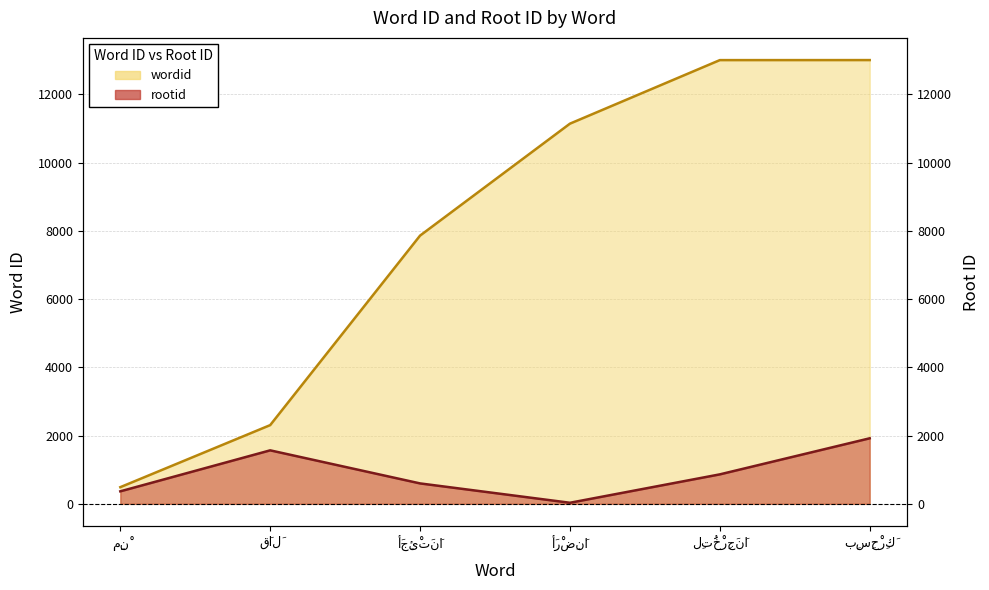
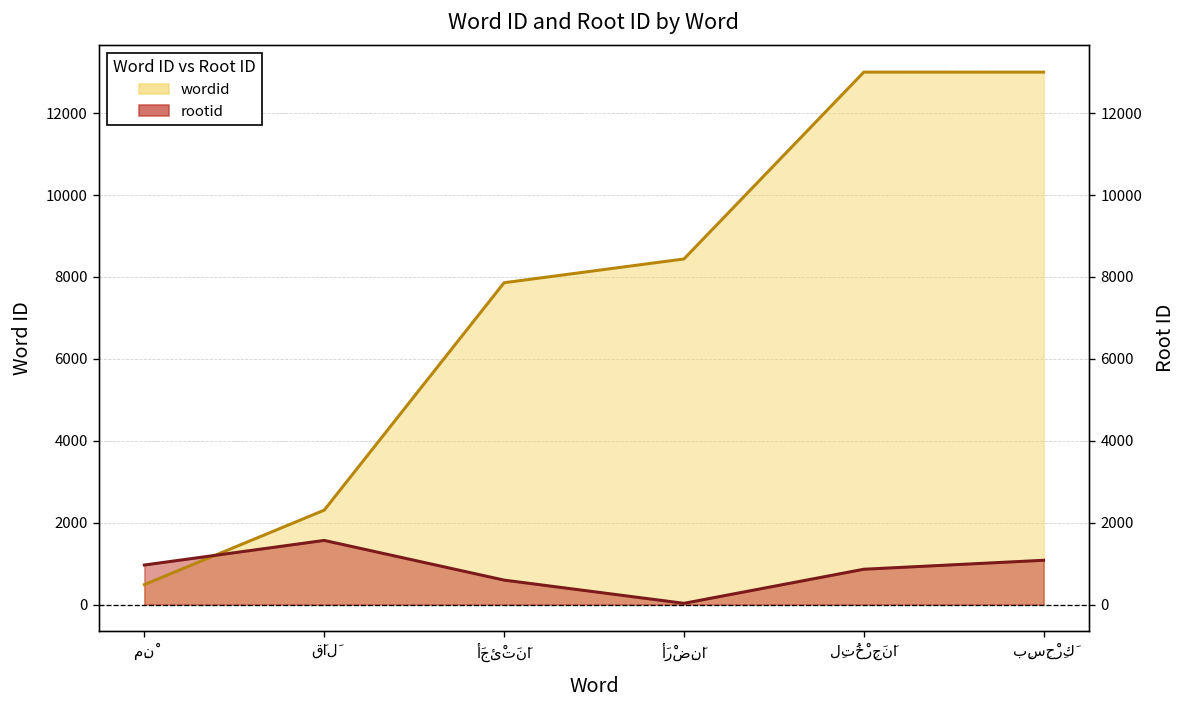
rootid, مِنْ: 400 -> 1000
wordid, أَرْضِنَا: 11100 -> 8400
rootid, بِسِحْرِكَ: 1900 -> 1100
